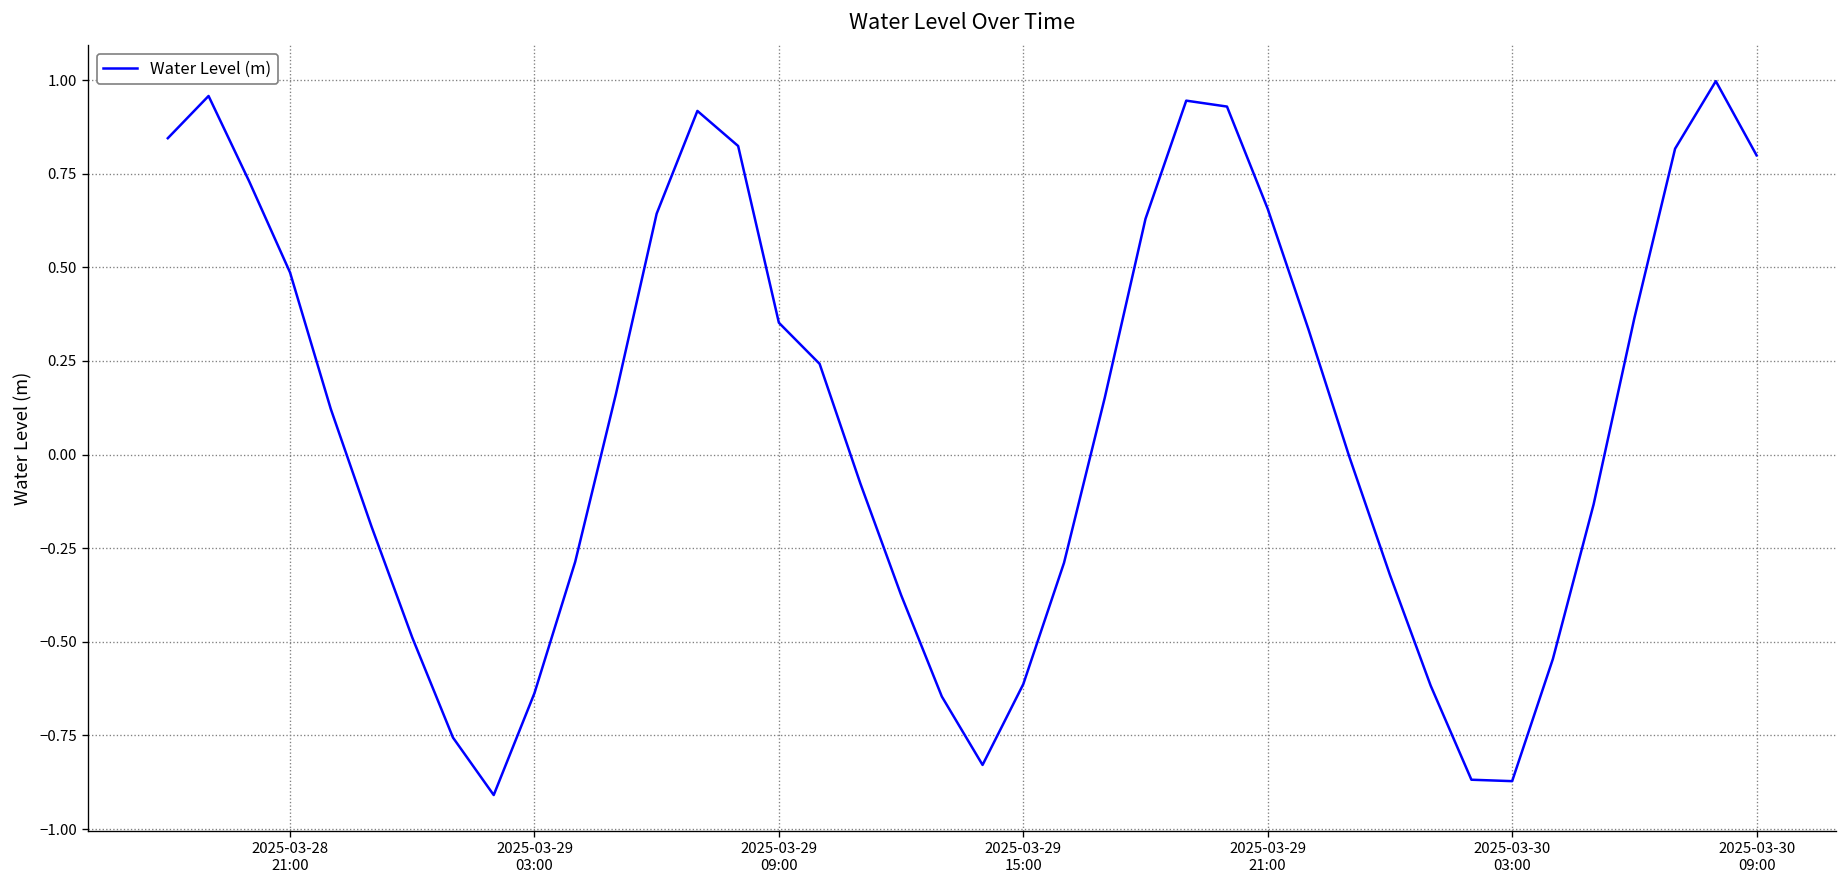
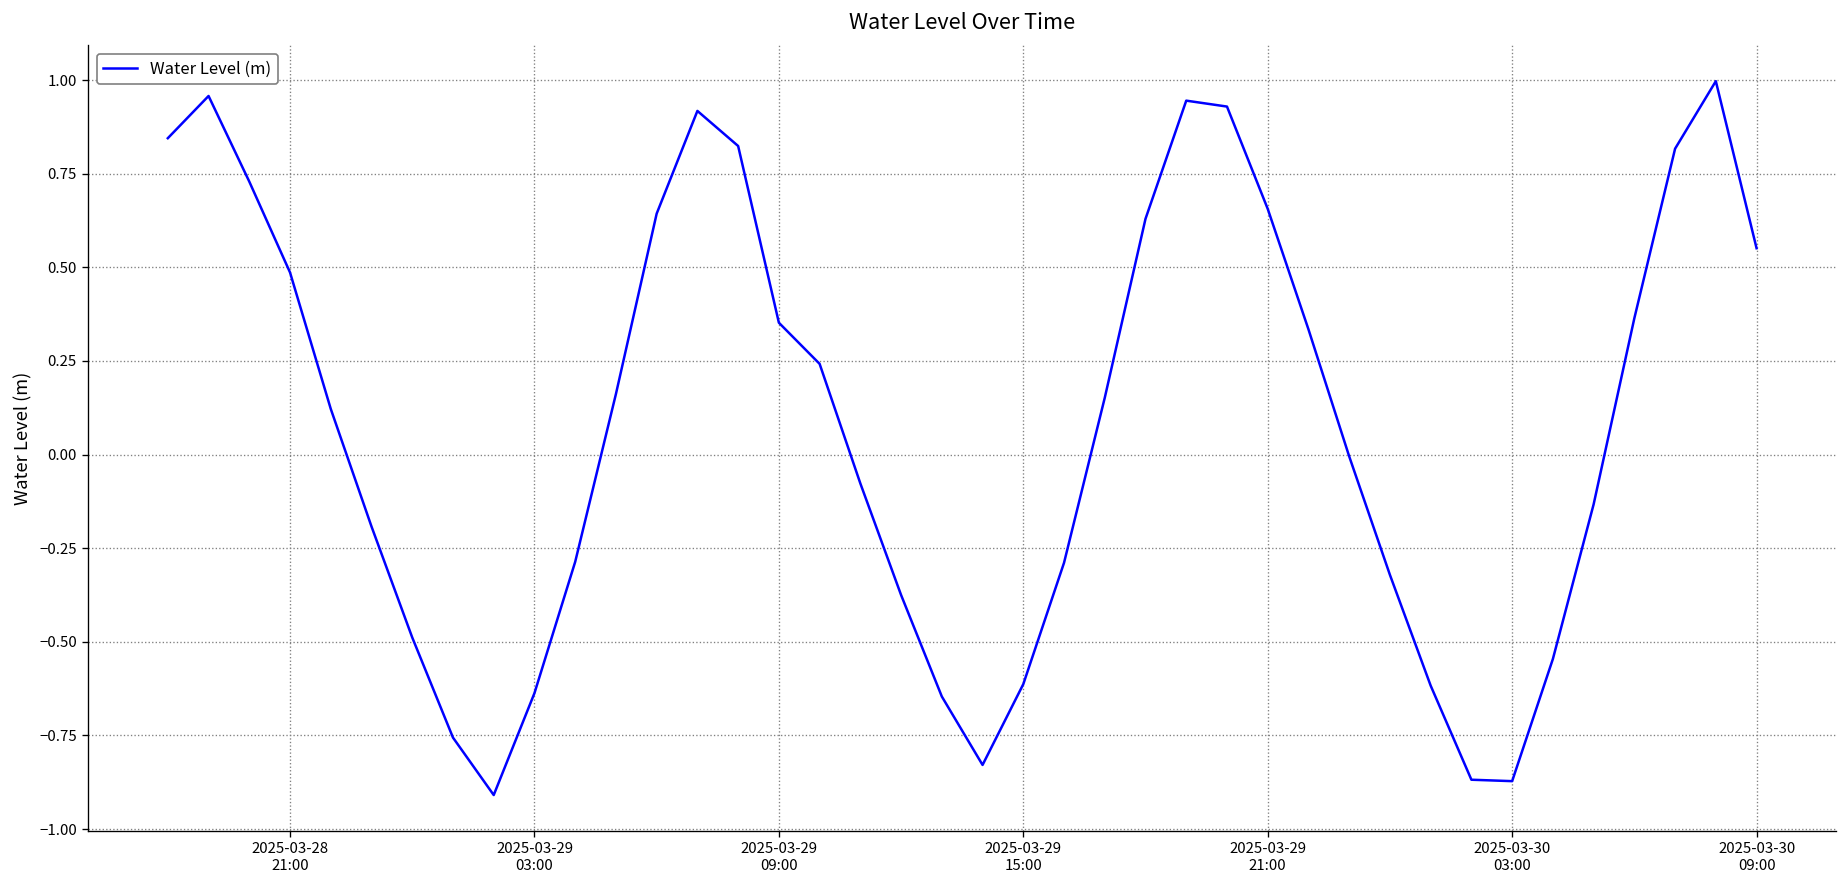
2025-03-30 09:00: 0.80 -> 0.55
